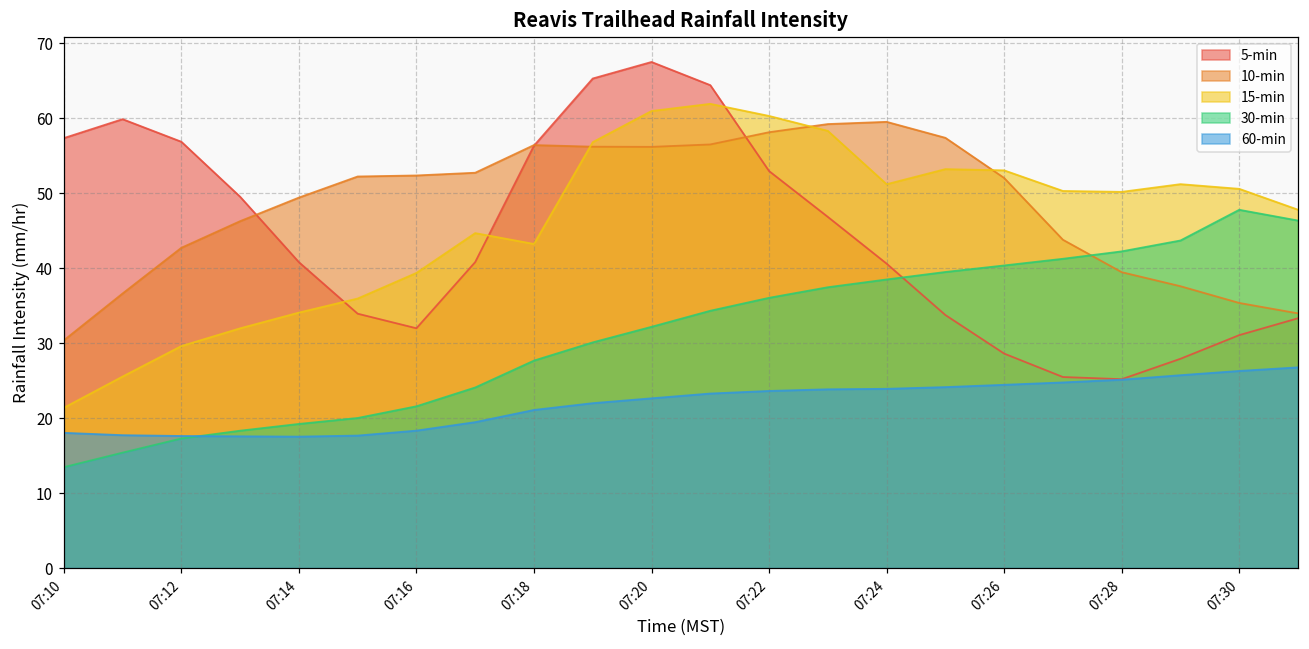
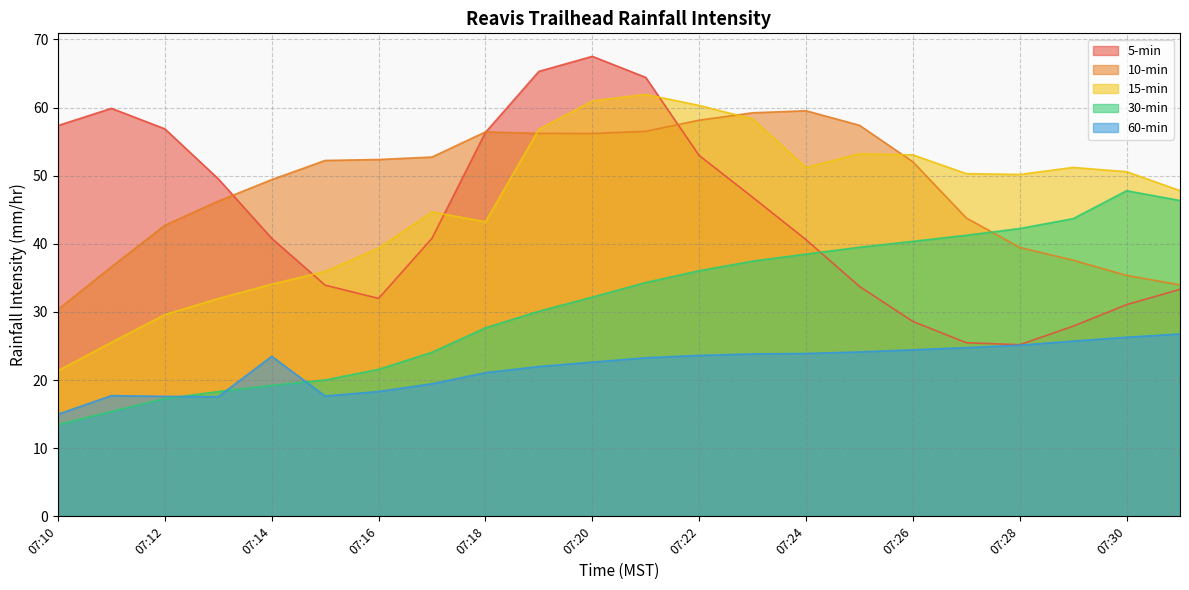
60-min, 07:10: 18 -> 15
60-min, 07:14: 18 -> 23
